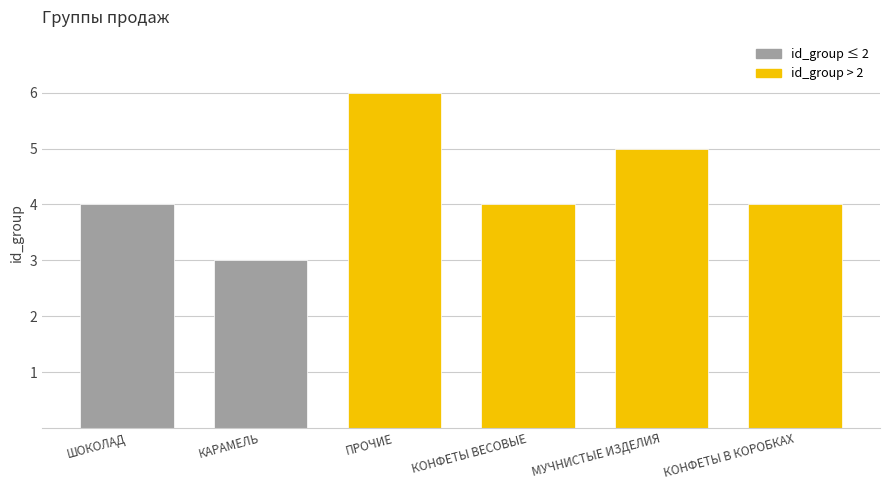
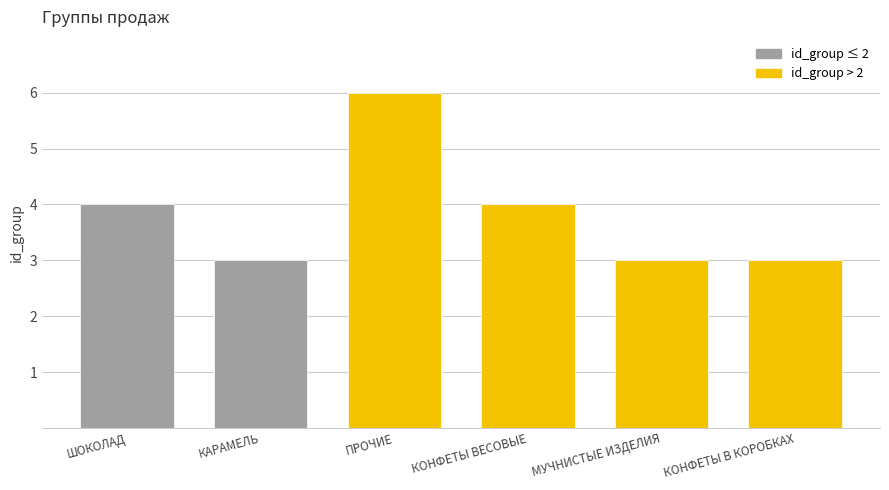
МУЧНИСТЫЕ ИЗДЕЛИЯ: 5 -> 3
КОНФЕТЫ В КОРОБКАХ: 4 -> 3
